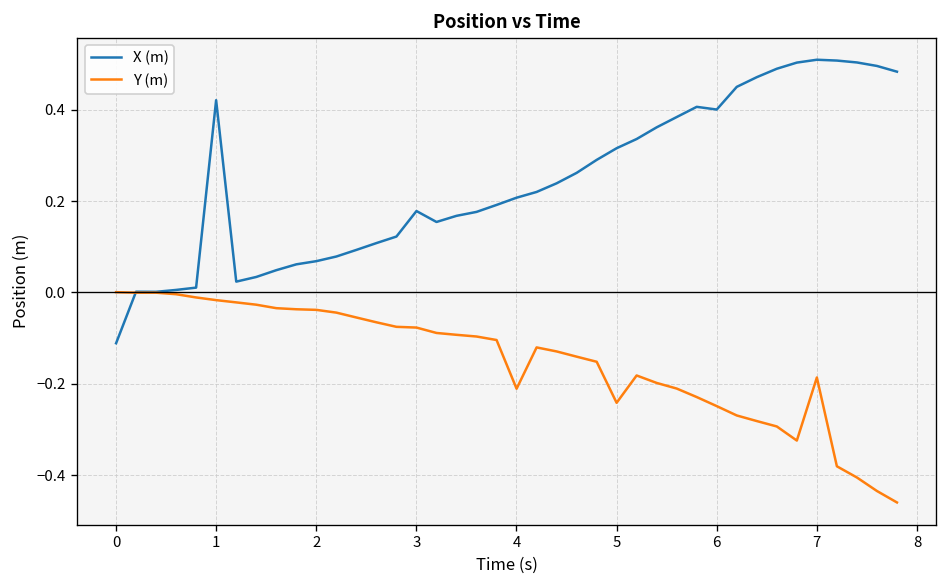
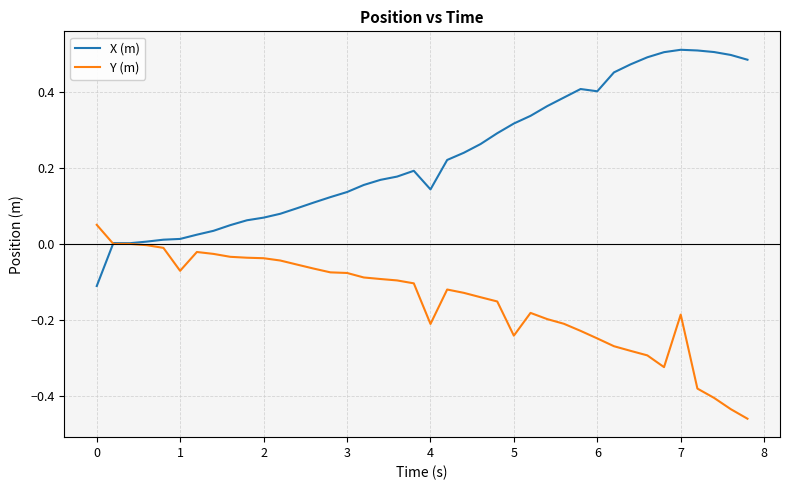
Y (m), 0: 0.00 -> 0.05
X (m), 1: 0.42 -> 0.01
Y (m), 1: -0.02 -> -0.07
X (m), 3: 0.18 -> 0.14
X (m), 4: 0.21 -> 0.14
